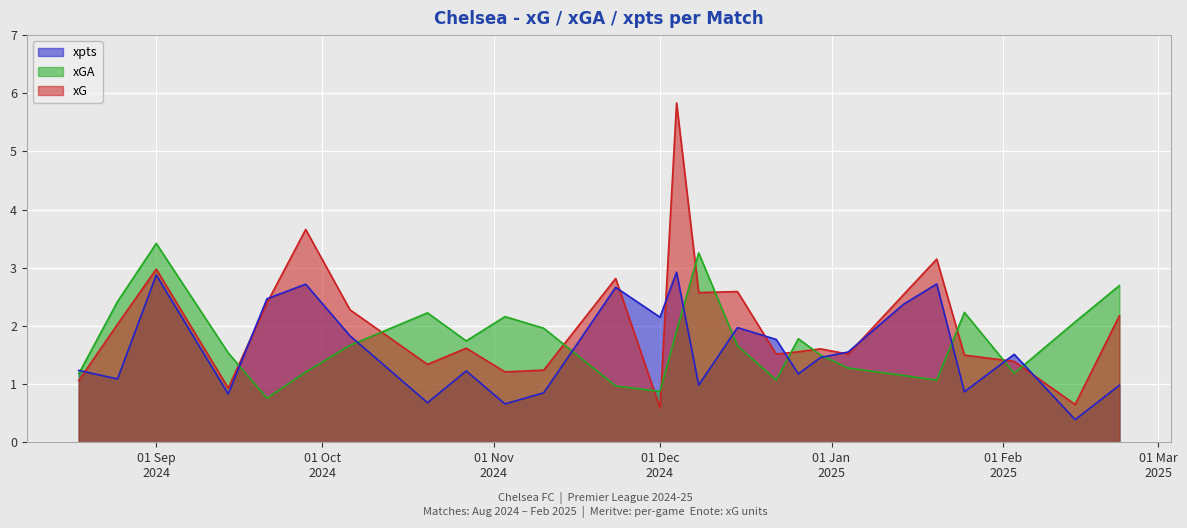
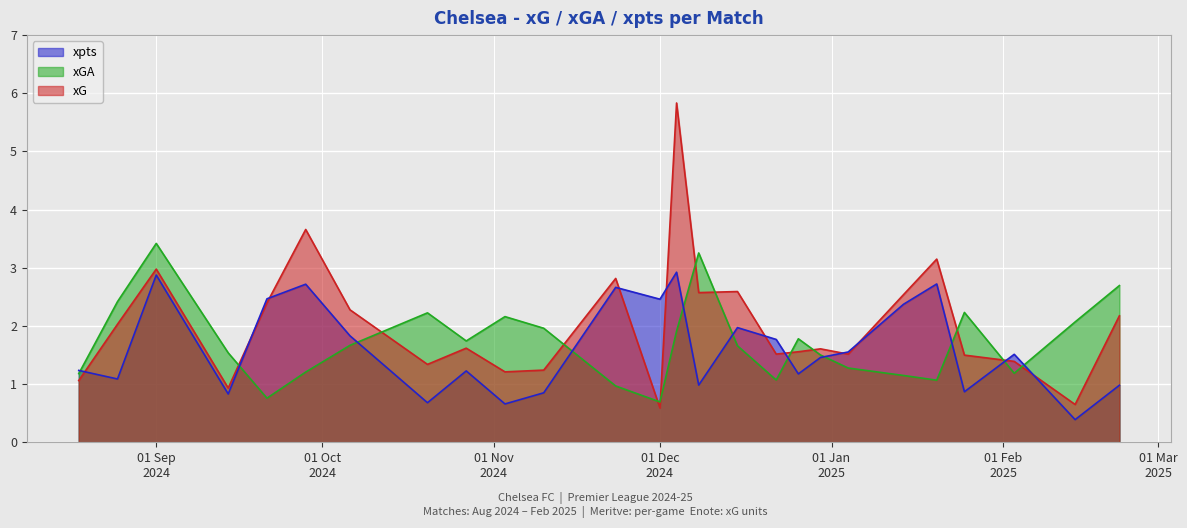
xpts, 01 Dec 2024: 2.2 -> 2.5
xGA, 01 Dec 2024: 0.9 -> 0.7
